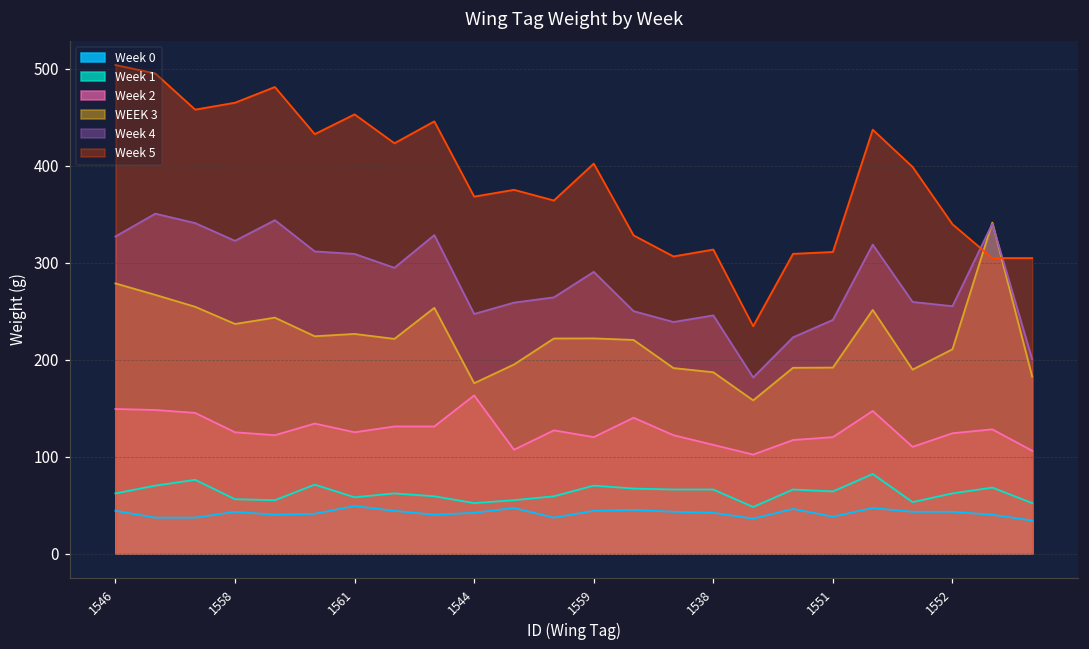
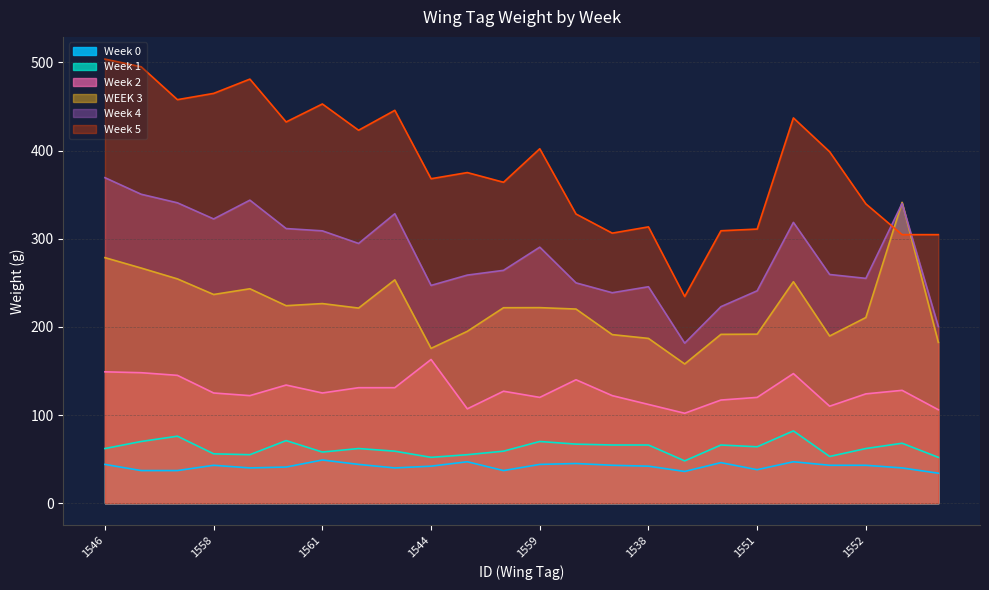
Week 4, 1546: 330 -> 370
